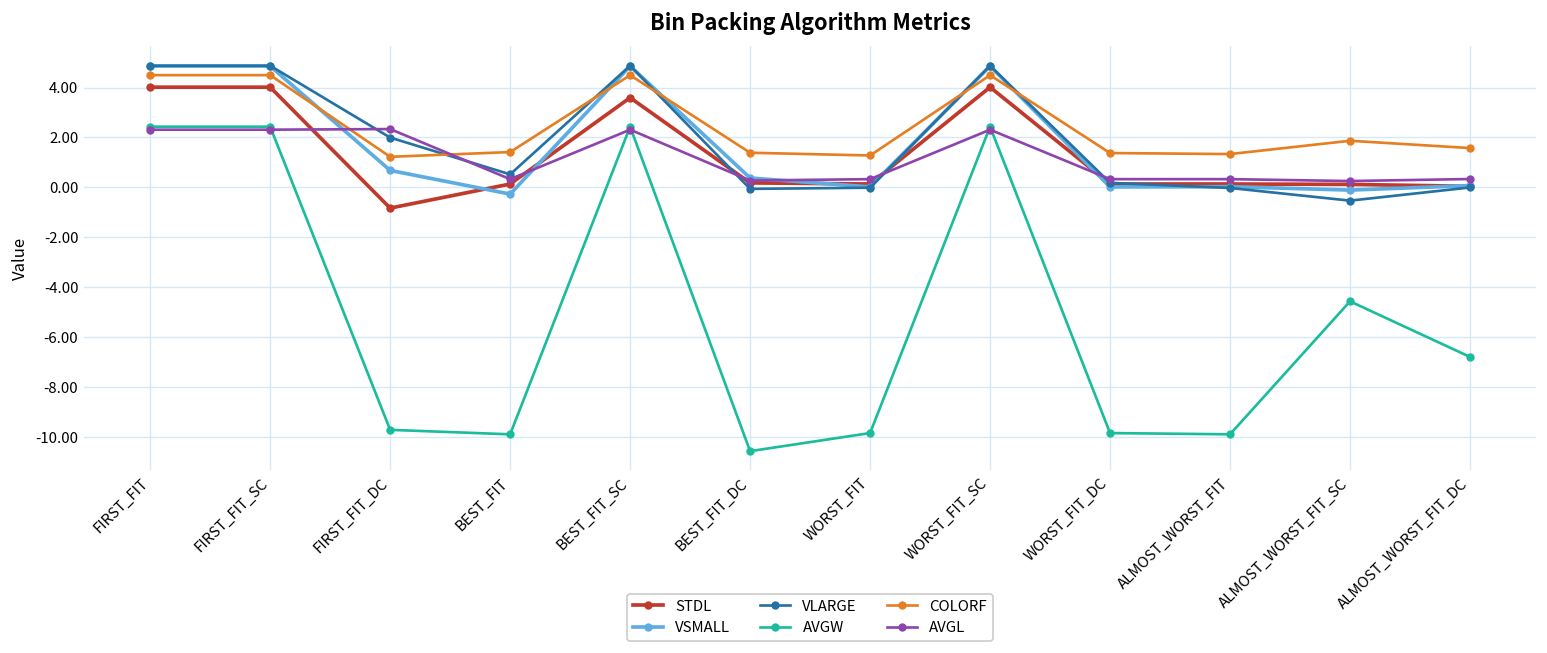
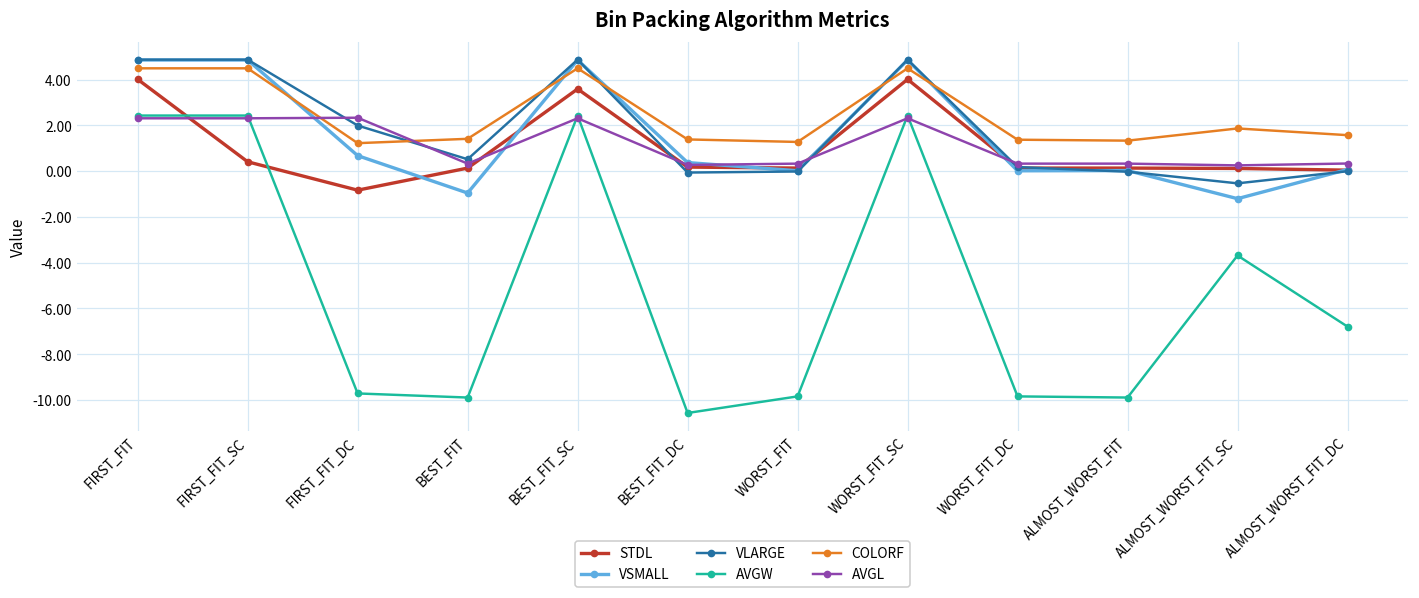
STDL, FIRST_FIT_SC: 4.0 -> 0.4
VSMALL, BEST_FIT: -0.3 -> -1.0
VSMALL, ALMOST_WORST_FIT_SC: -0.1 -> -1.2
AVGW, ALMOST_WORST_FIT_SC: -4.6 -> -3.7
